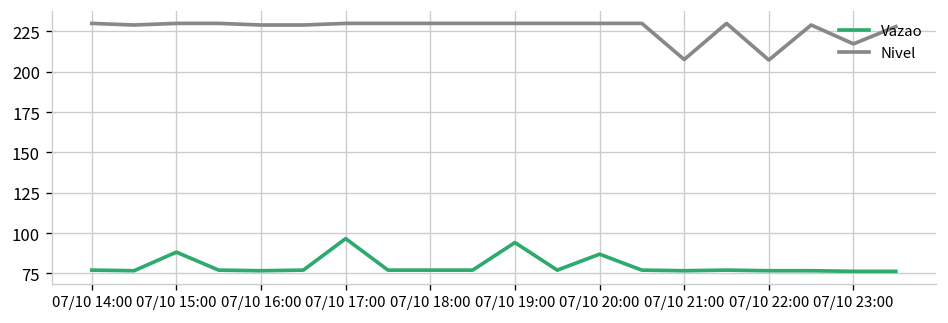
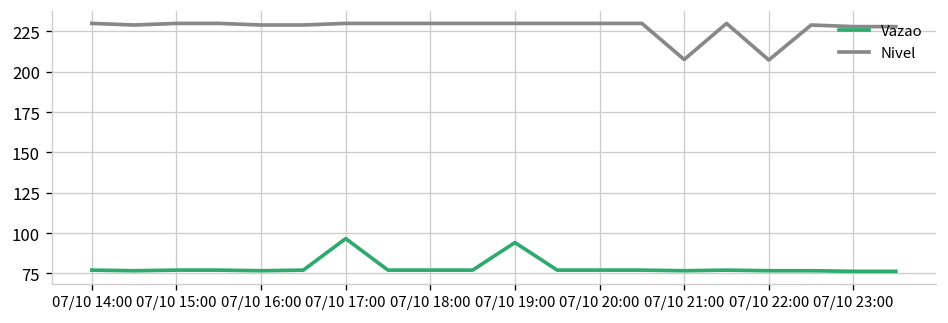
Vazao, 07/10 15:00: 88 -> 77
Vazao, 07/10 20:00: 87 -> 77
Nivel, 07/10 23:00: 217 -> 228
